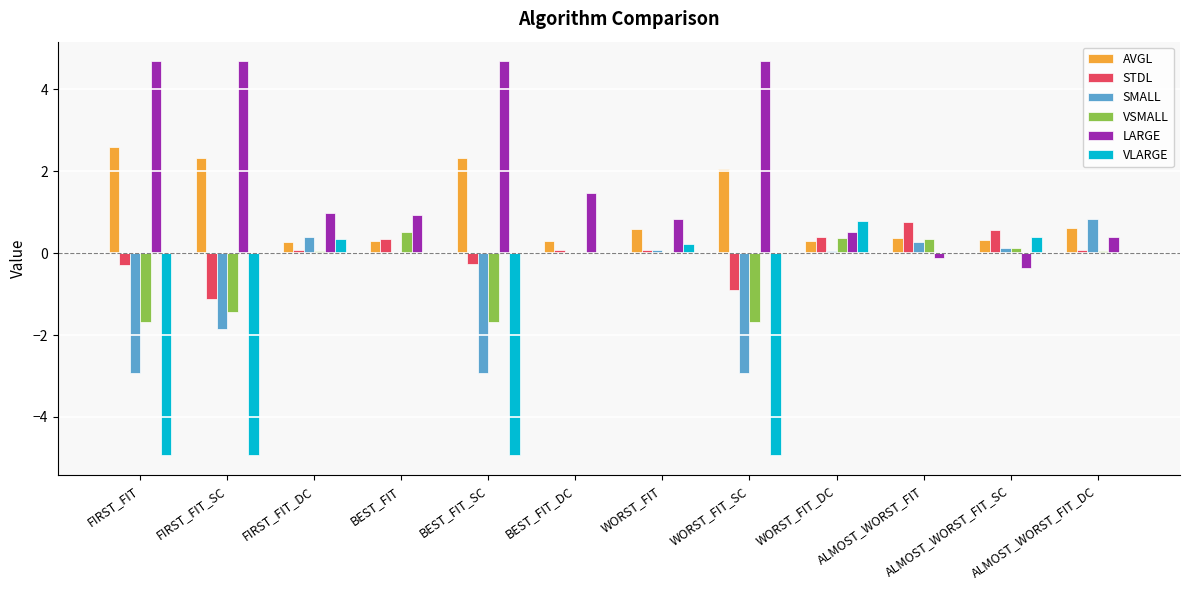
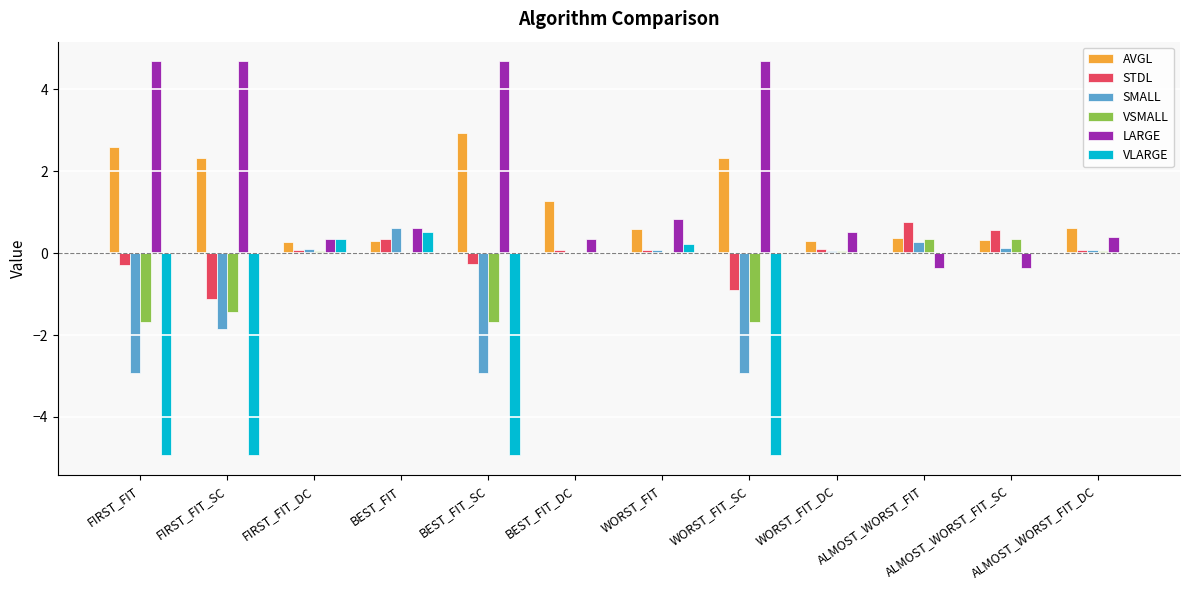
SMALL, FIRST_FIT_DC: 0.4 -> 0.1
LARGE, FIRST_FIT_DC: 1.0 -> 0.4
SMALL, BEST_FIT: 0.0 -> 0.6
VSMALL, BEST_FIT: 0.5 -> 0.0
LARGE, BEST_FIT: 0.9 -> 0.6
VLARGE, BEST_FIT: 0.0 -> 0.5
AVGL, BEST_FIT_SC: 2.3 -> 2.9
AVGL, BEST_FIT_DC: 0.3 -> 1.3
LARGE, BEST_FIT_DC: 1.5 -> 0.3
AVGL, WORST_FIT_SC: 2.0 -> 2.3
STDL, WORST_FIT_DC: 0.4 -> 0.1
VSMALL, WORST_FIT_DC: 0.4 -> 0.0
VLARGE, WORST_FIT_DC: 0.8 -> 0.0
LARGE, ALMOST_WORST_FIT: -0.1 -> -0.4
VSMALL, ALMOST_WORST_FIT_SC: 0.1 -> 0.4
VLARGE, ALMOST_WORST_FIT_SC: 0.4 -> 0.0
SMALL, ALMOST_WORST_FIT_DC: 0.8 -> 0.1
